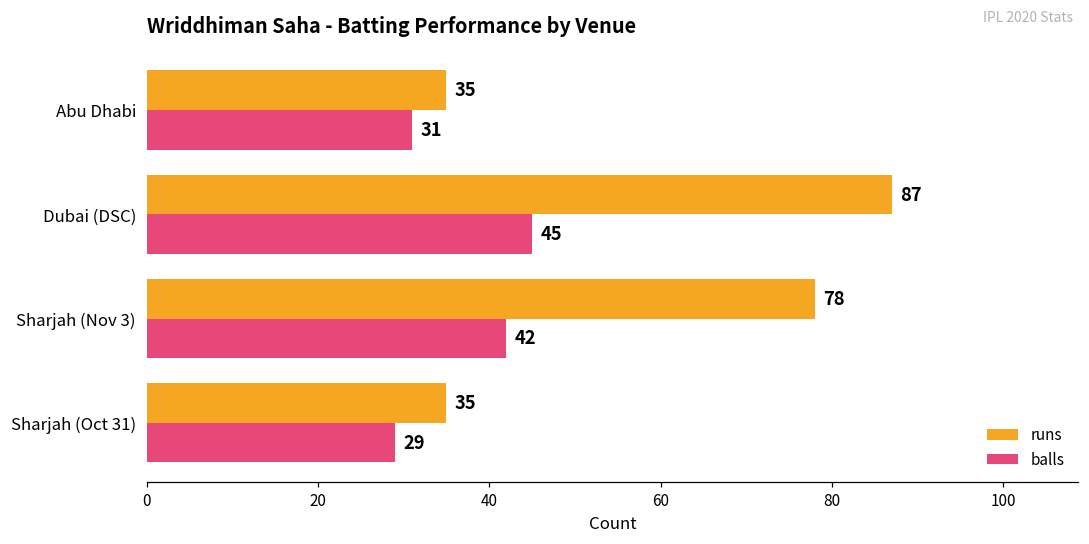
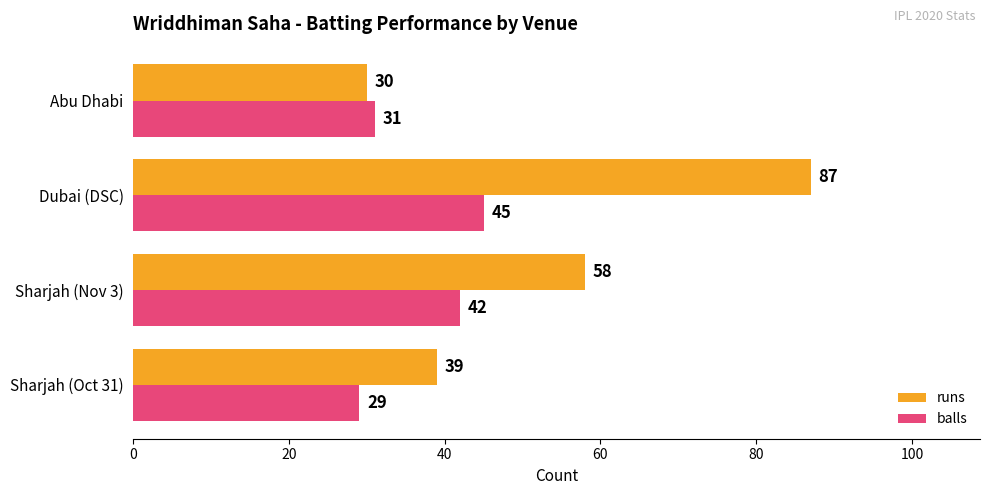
runs, Abu Dhabi: 35 -> 30
runs, Sharjah (Nov 3): 78 -> 58
runs, Sharjah (Oct 31): 35 -> 39
